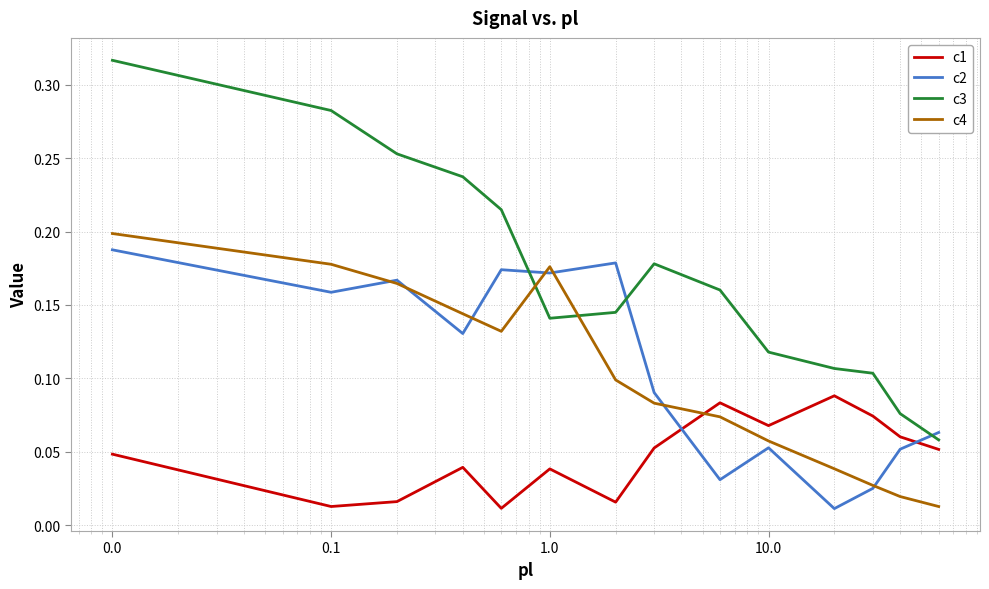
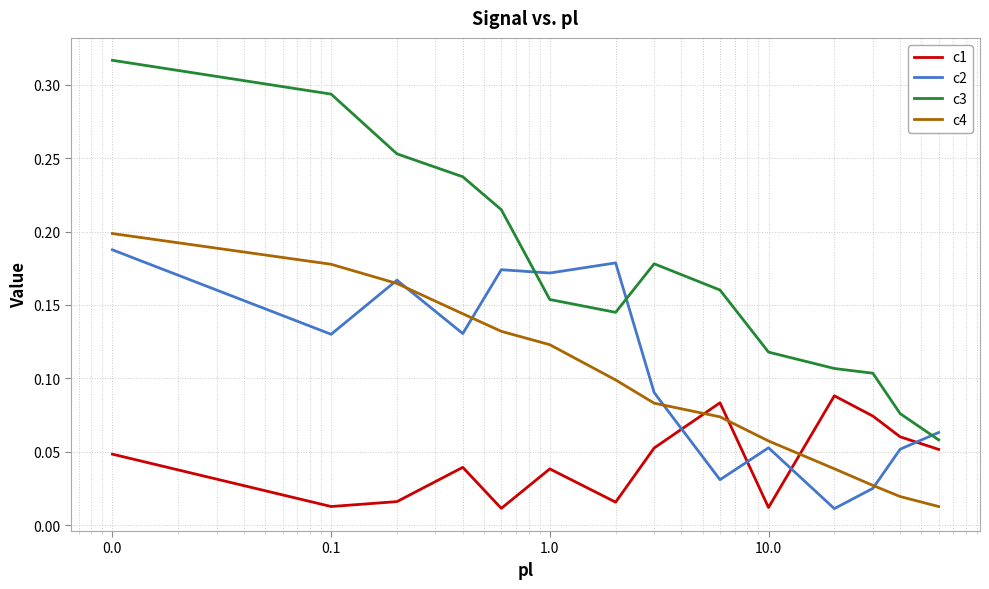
c2, 0.1: 0.159 -> 0.130
c3, 0.1: 0.282 -> 0.294
c3, 1.0: 0.141 -> 0.154
c4, 1.0: 0.176 -> 0.123
c1, 10.0: 0.068 -> 0.012
